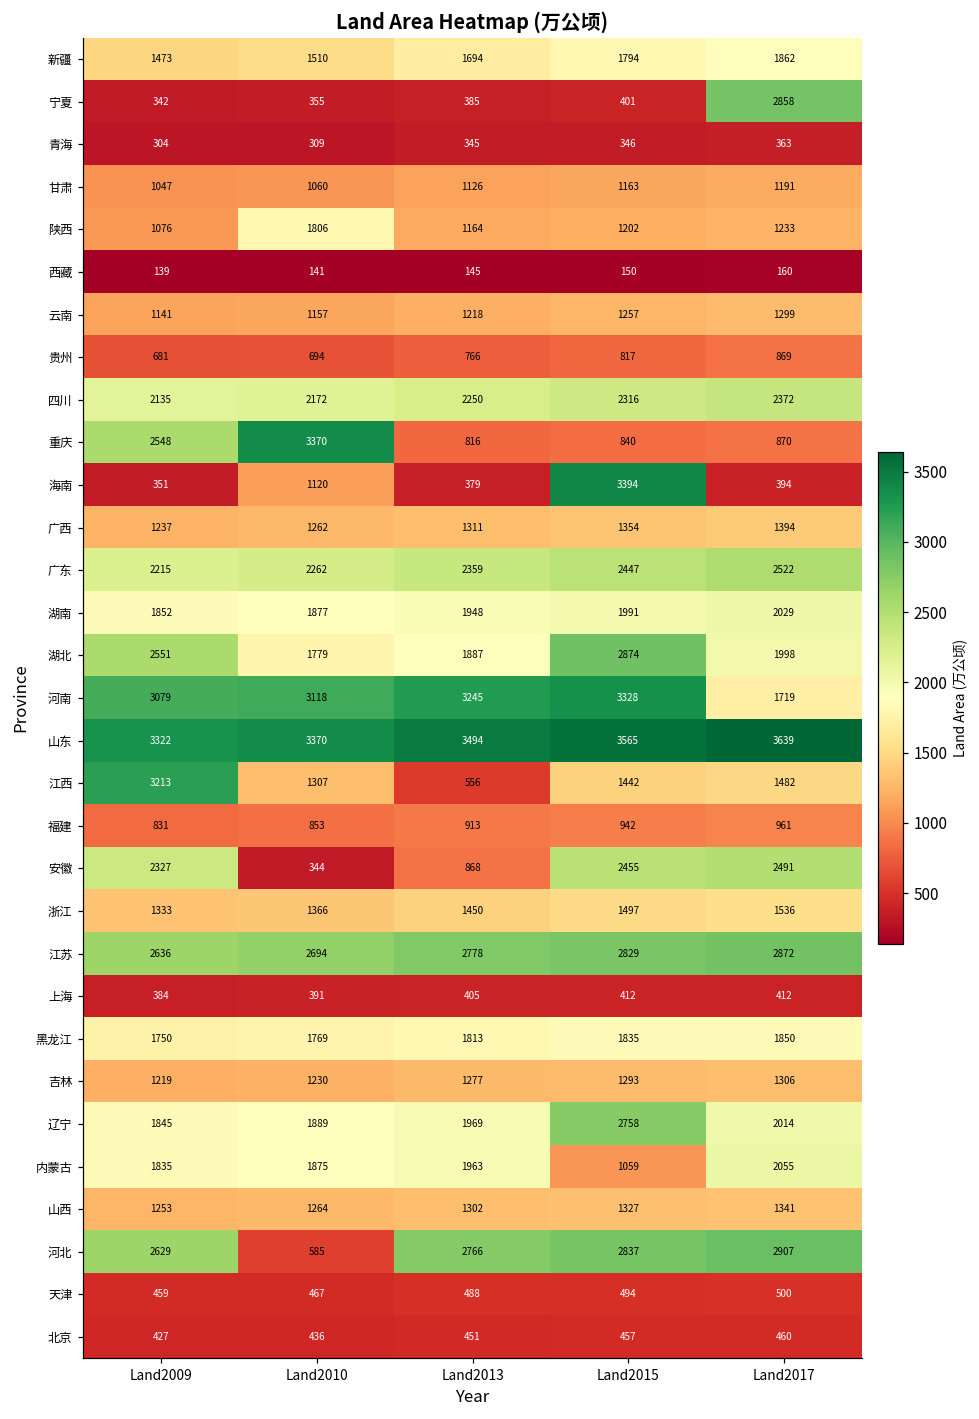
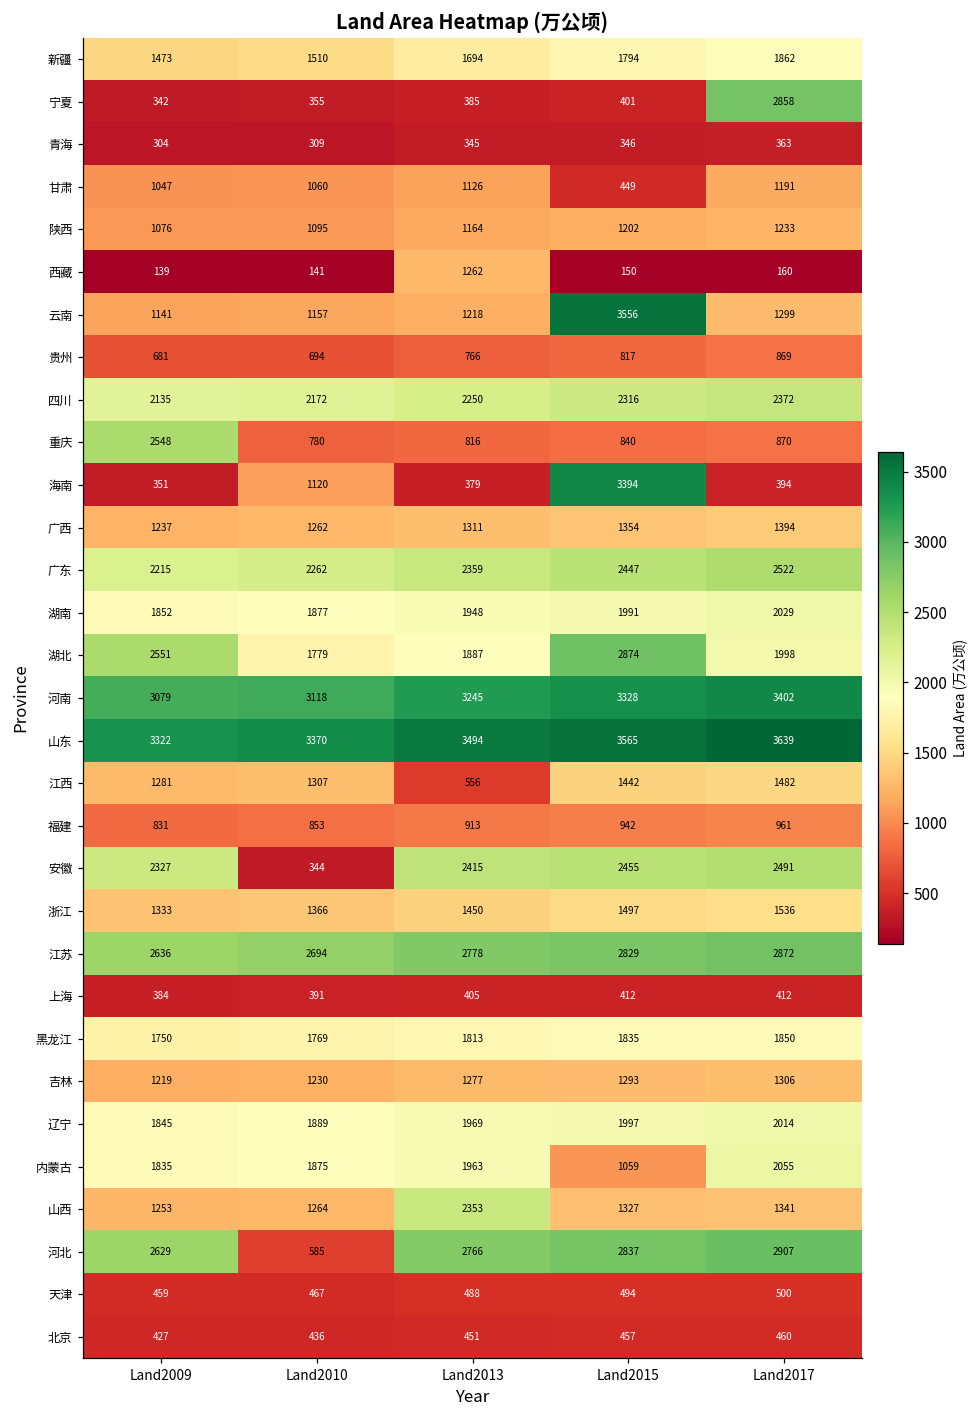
甘肃, Land2015: 1163 -> 449
陕西, Land2010: 1806 -> 1095
西藏, Land2013: 145 -> 1262
云南, Land2015: 1257 -> 3556
重庆, Land2010: 3370 -> 780
河南, Land2017: 1719 -> 3402
江西, Land2009: 3213 -> 1281
安徽, Land2013: 868 -> 2415
辽宁, Land2015: 2758 -> 1997
山西, Land2013: 1302 -> 2353
